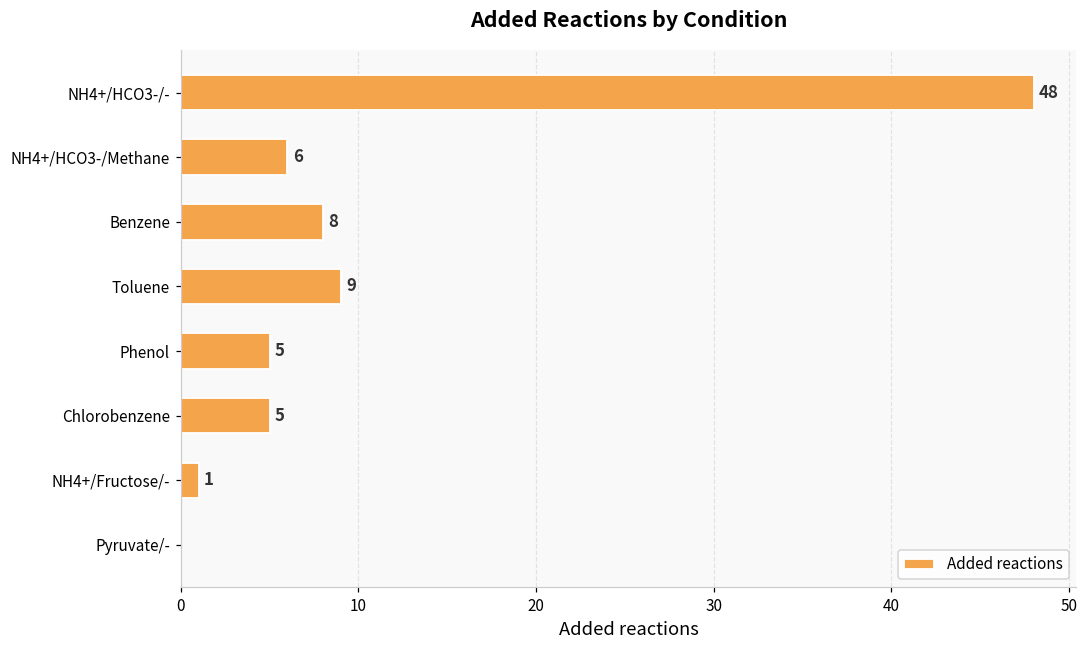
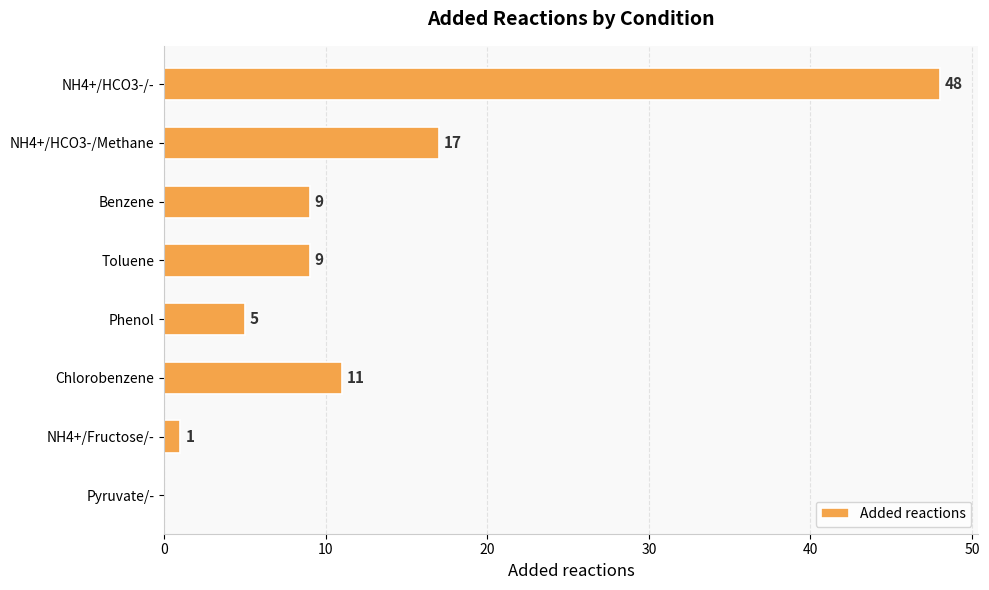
NH4+/HCO3-/Methane: 6 -> 17
Benzene: 8 -> 9
Chlorobenzene: 5 -> 11
